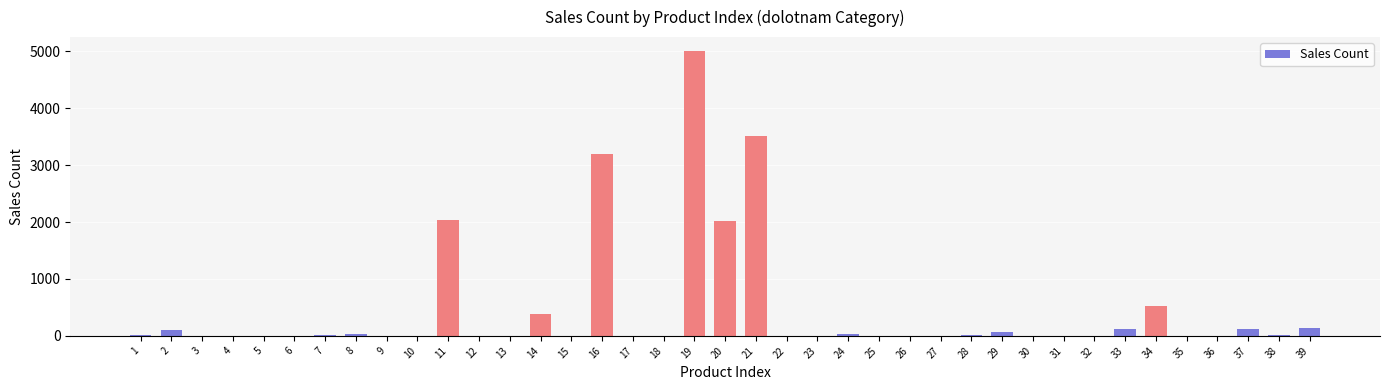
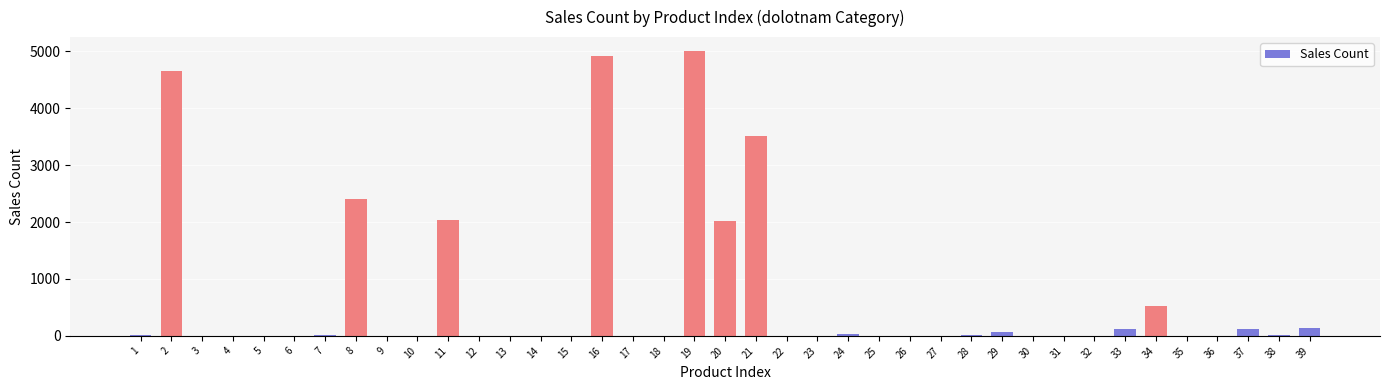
2: 100 -> 4700
8: 0 -> 2400
14: 400 -> 0
16: 3200 -> 4900
